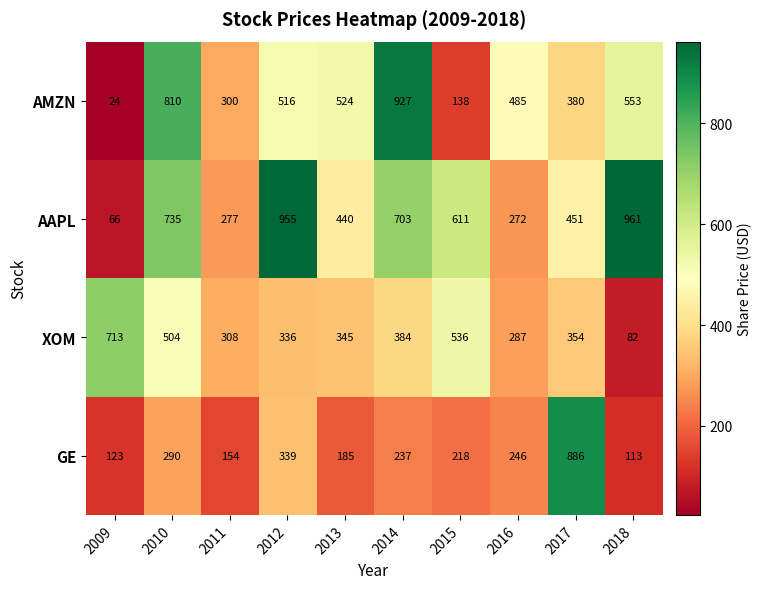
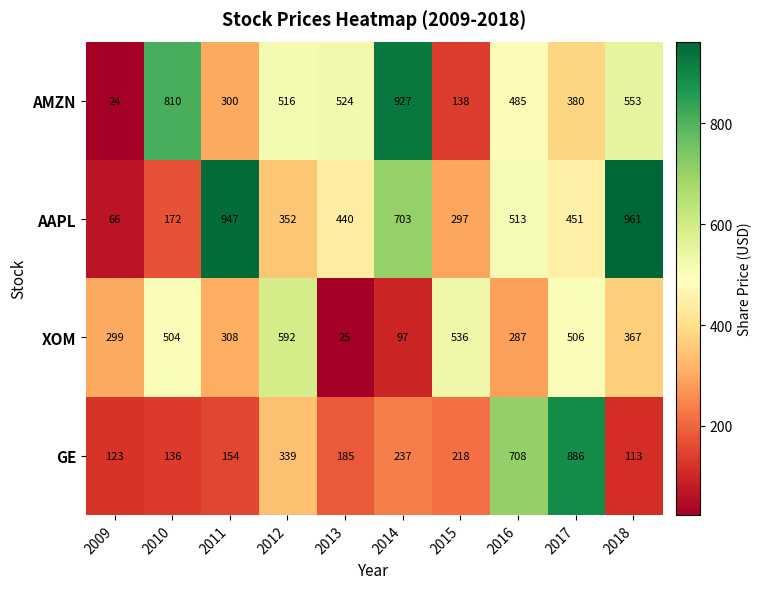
AAPL, 2010: 735 -> 172
AAPL, 2011: 277 -> 947
AAPL, 2012: 955 -> 352
AAPL, 2015: 611 -> 297
AAPL, 2016: 272 -> 513
XOM, 2009: 713 -> 299
XOM, 2012: 336 -> 592
XOM, 2013: 345 -> 25
XOM, 2014: 384 -> 97
XOM, 2017: 354 -> 506
XOM, 2018: 82 -> 367
GE, 2010: 290 -> 136
GE, 2016: 246 -> 708
